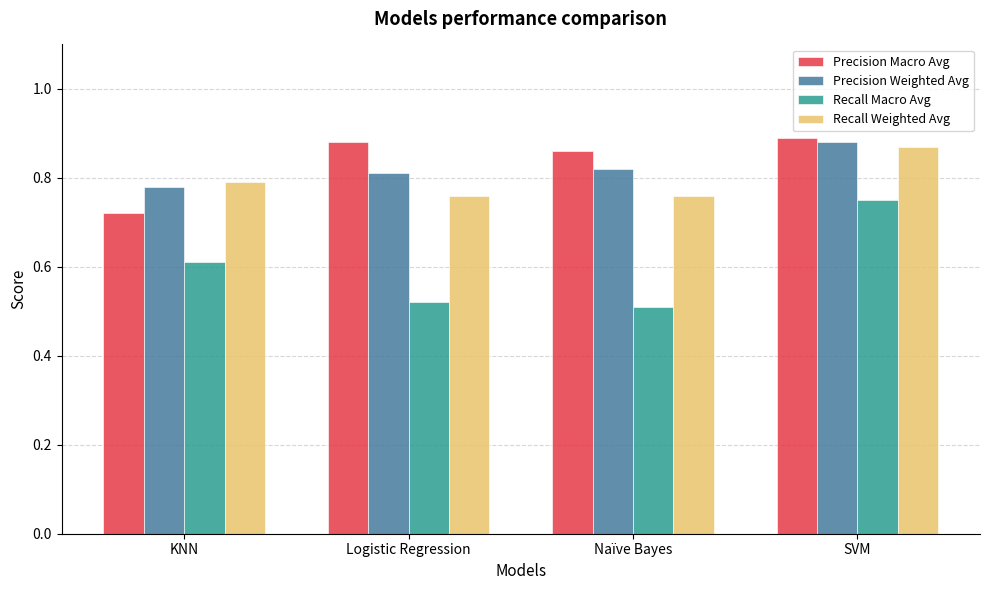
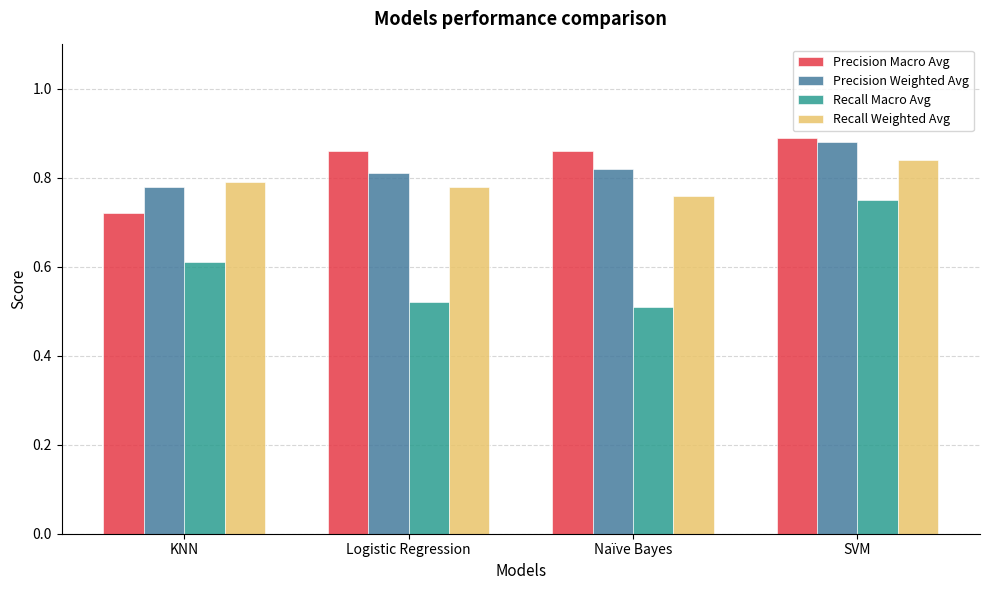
Precision Macro Avg, Logistic Regression: 0.88 -> 0.86
Recall Weighted Avg, Logistic Regression: 0.76 -> 0.78
Recall Weighted Avg, SVM: 0.87 -> 0.84
